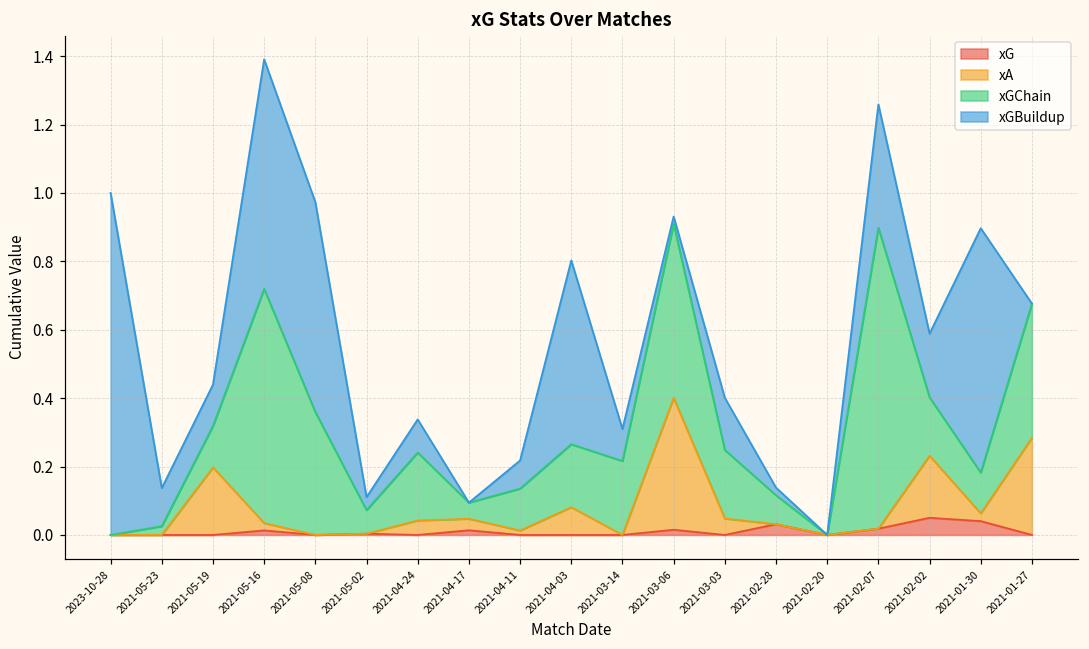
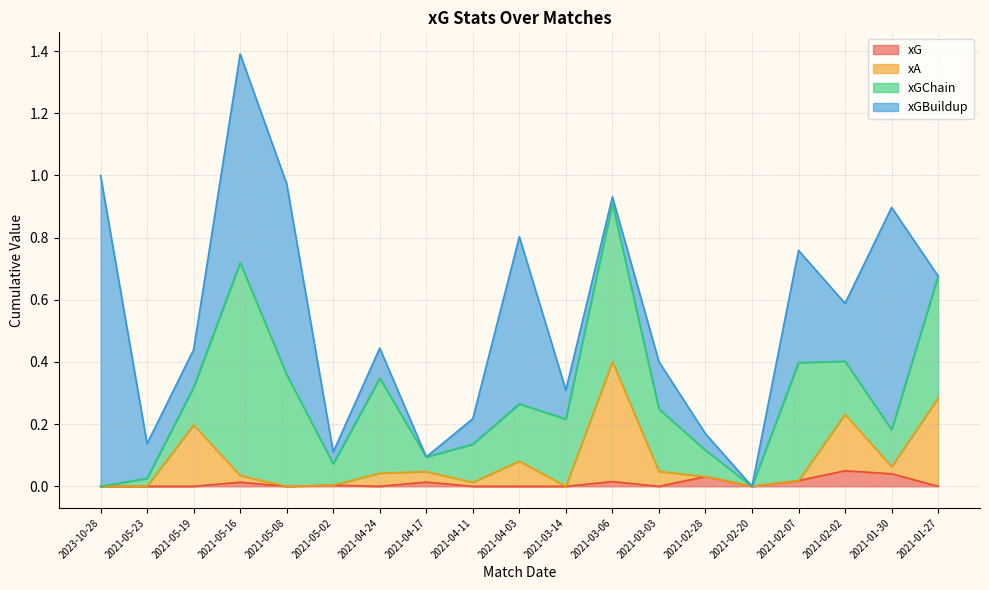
xGChain, 2021-04-24: 0.20 -> 0.31
xGBuildup, 2021-02-28: 0.02 -> 0.05
xGChain, 2021-02-07: 0.88 -> 0.38
